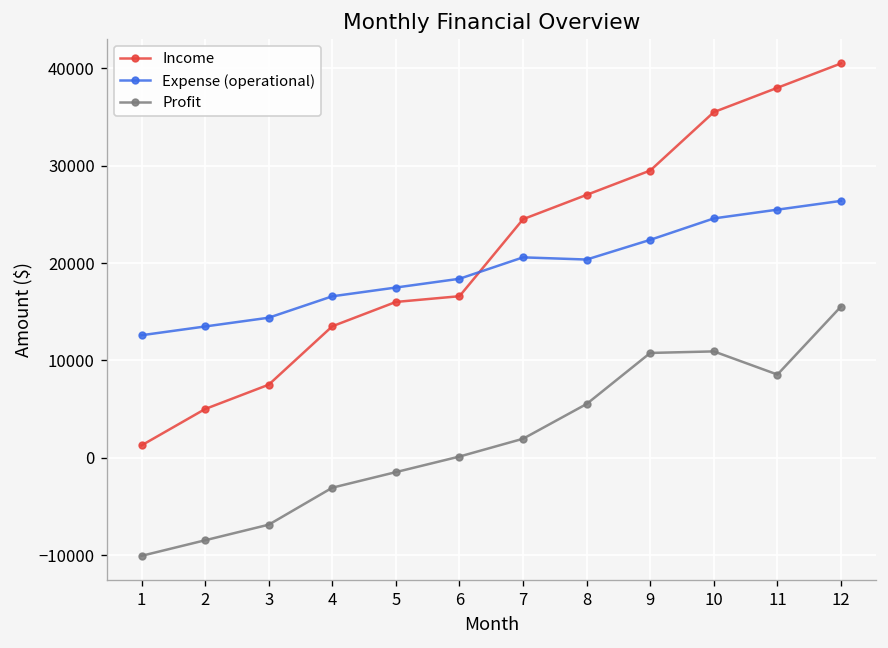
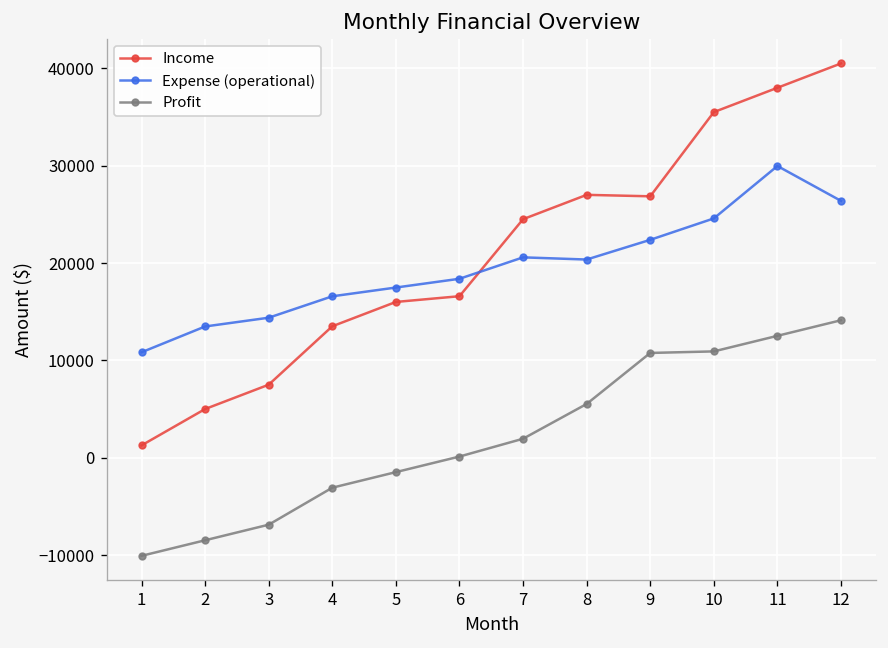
Expense (operational), 1: 13000 -> 11000
Income, 9: 30000 -> 27000
Expense (operational), 11: 25000 -> 30000
Profit, 11: 9000 -> 13000
Profit, 12: 16000 -> 14000
